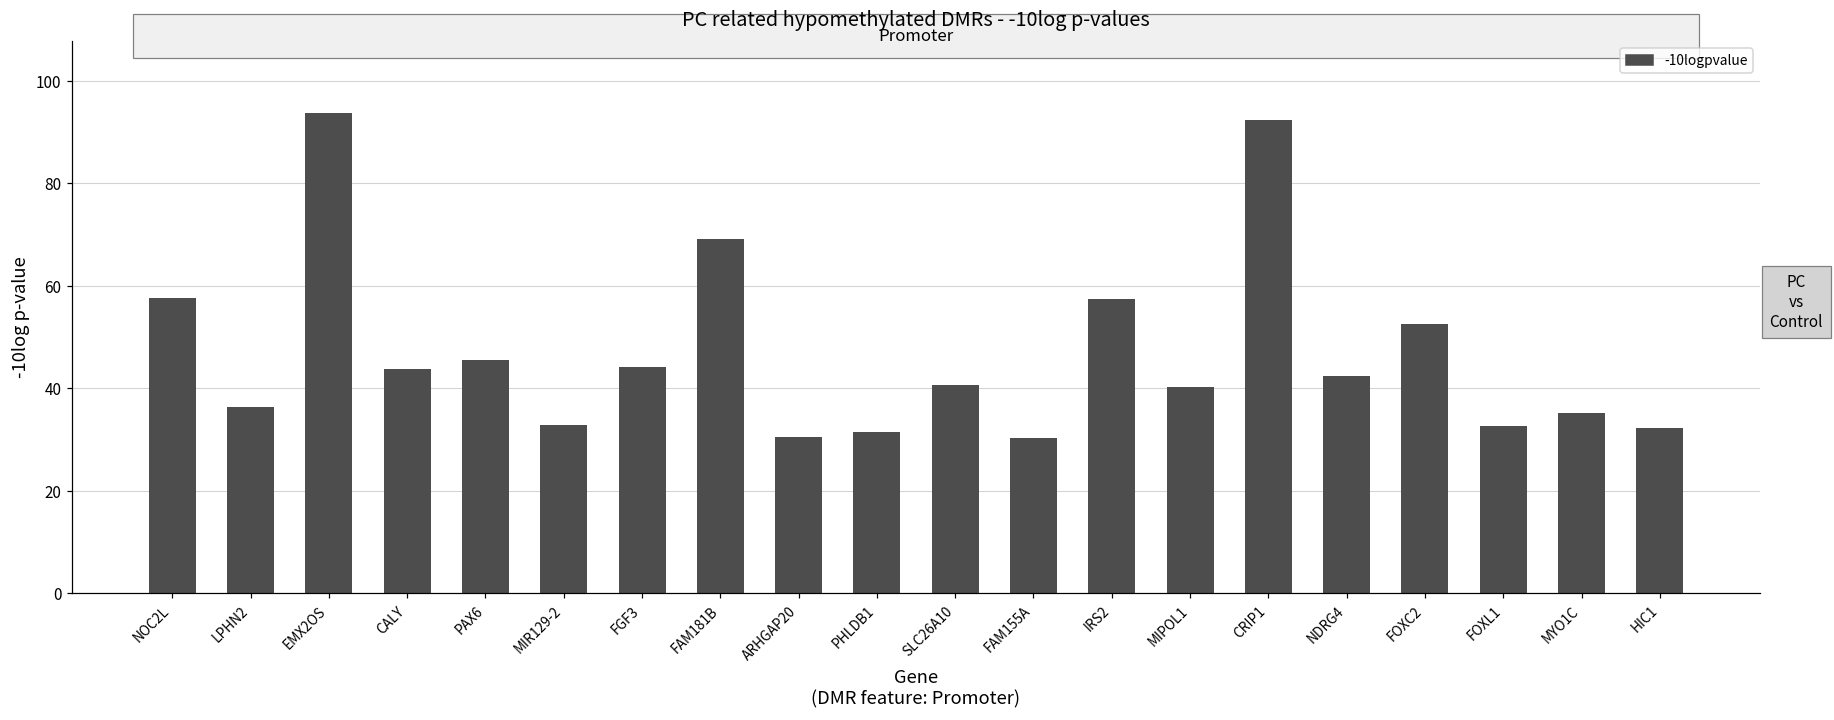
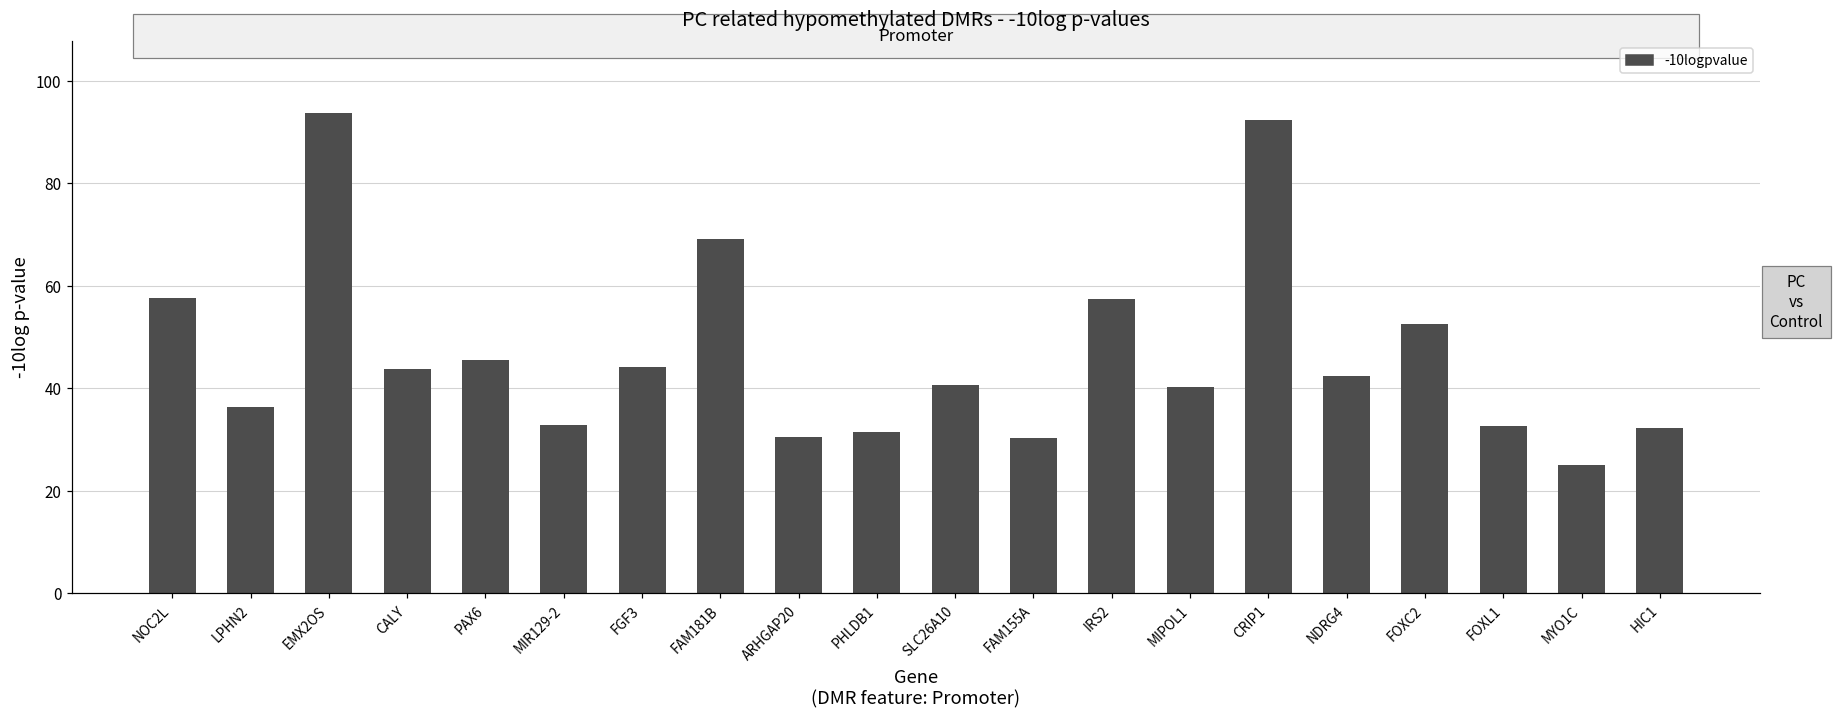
MYO1C: 35 -> 25
